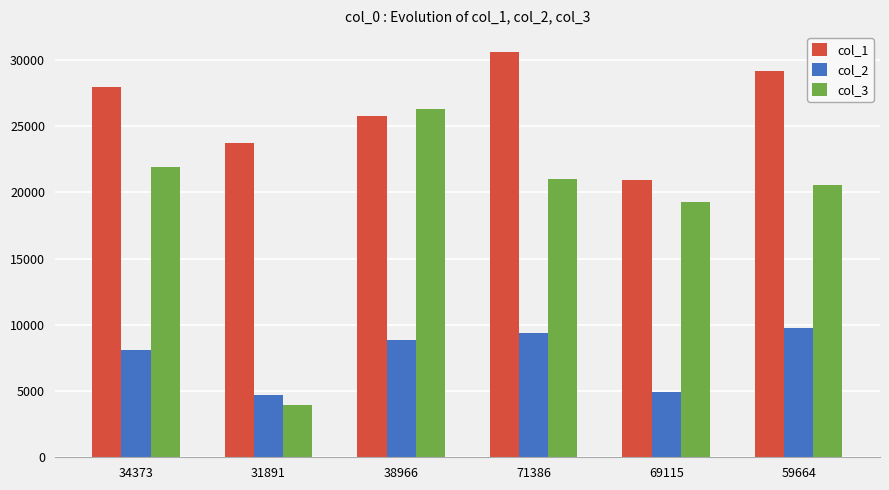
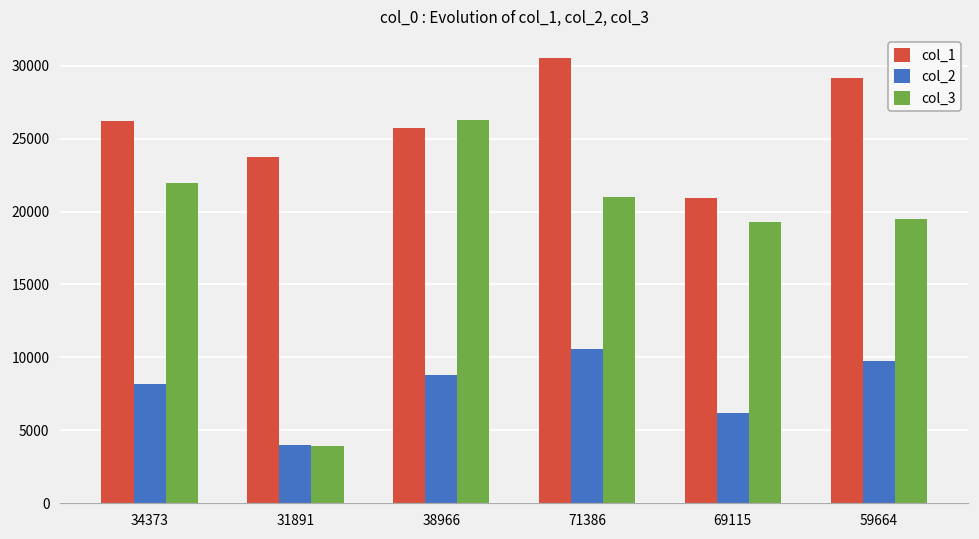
col_1, 34373: 28000 -> 26200
col_2, 31891: 4700 -> 4000
col_2, 71386: 9400 -> 10600
col_2, 69115: 5000 -> 6200
col_3, 59664: 20600 -> 19500
